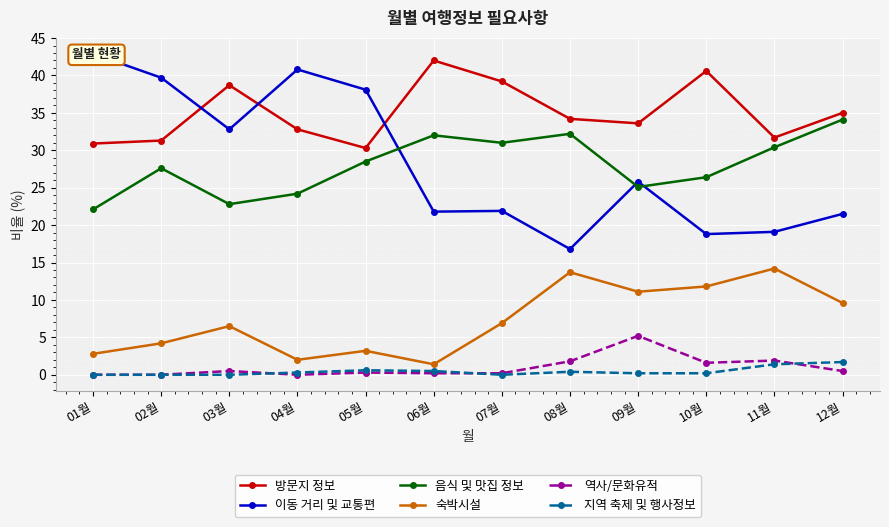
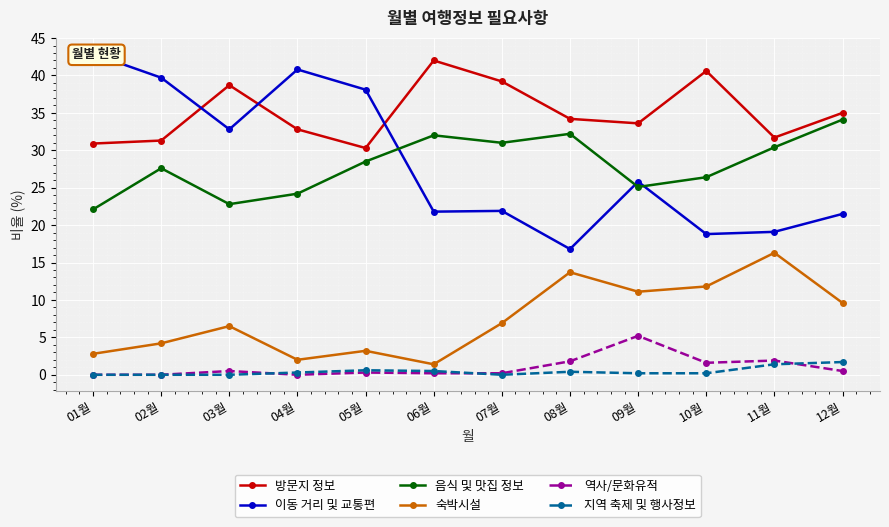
숙박시설, 11월: 14 -> 16
